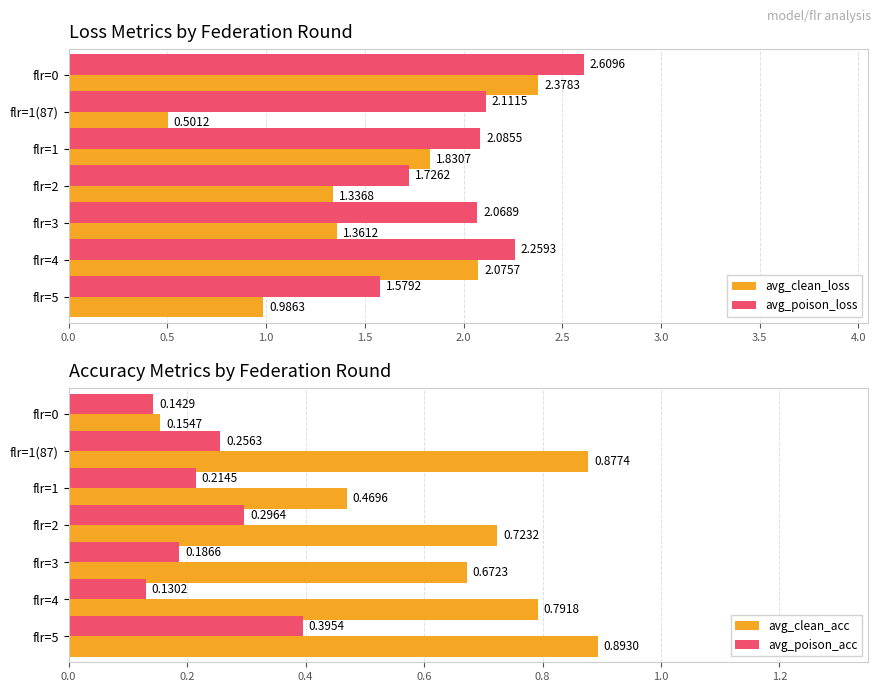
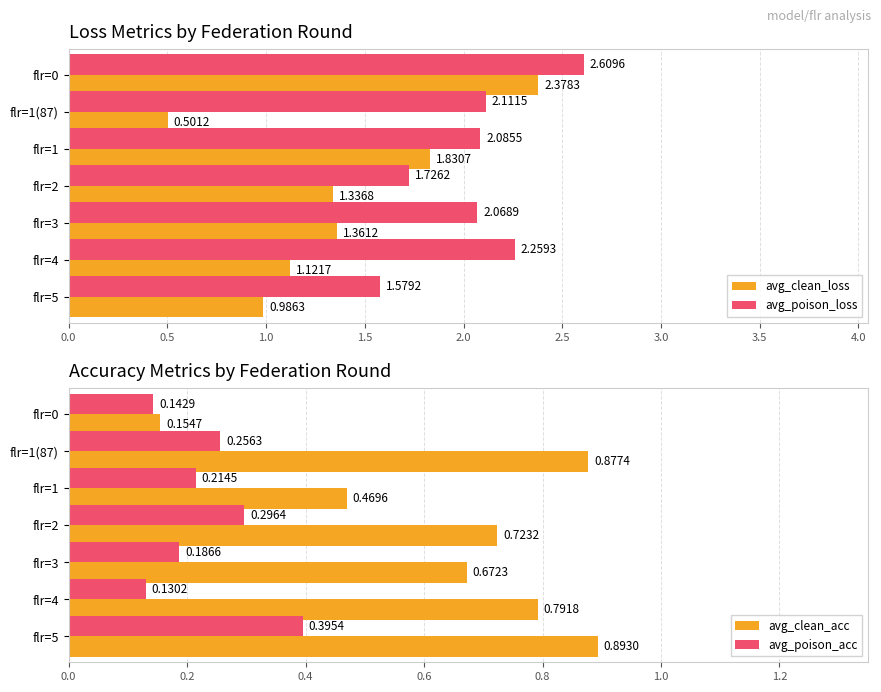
Loss Metrics by Federation Round, avg_clean_loss, flr=4: 2.0757 -> 1.1217
